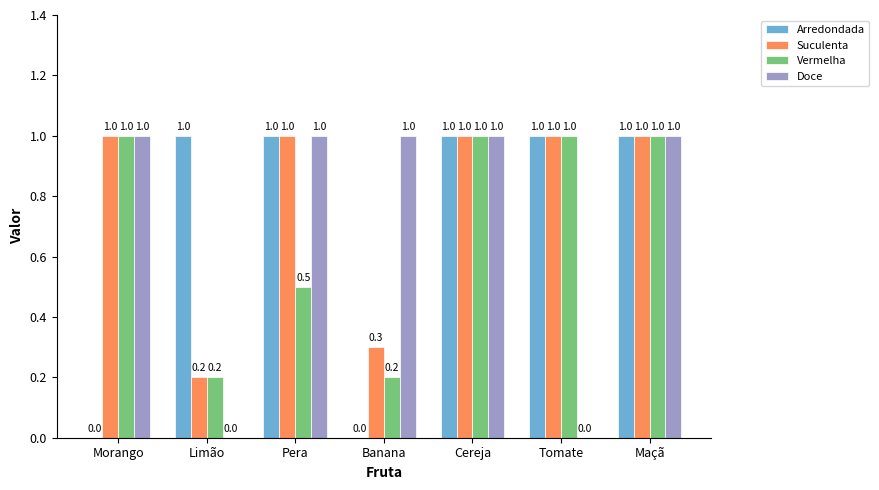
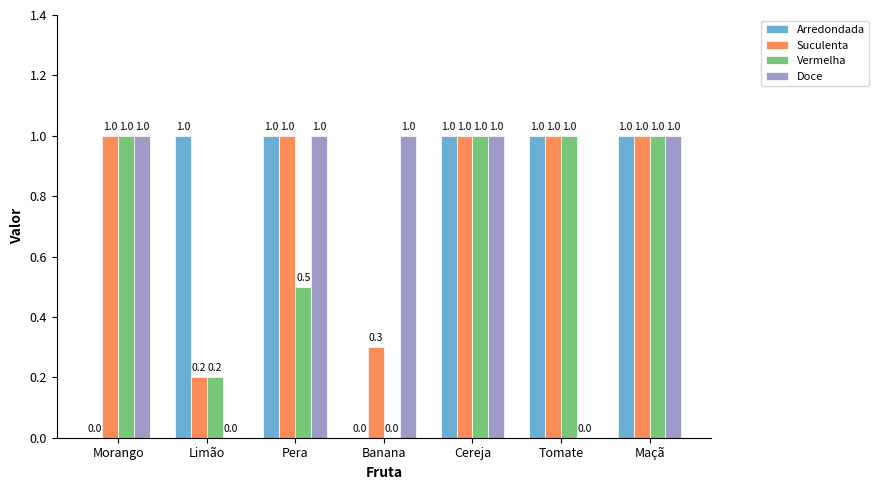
Vermelha, Banana: 0.2 -> 0.0
